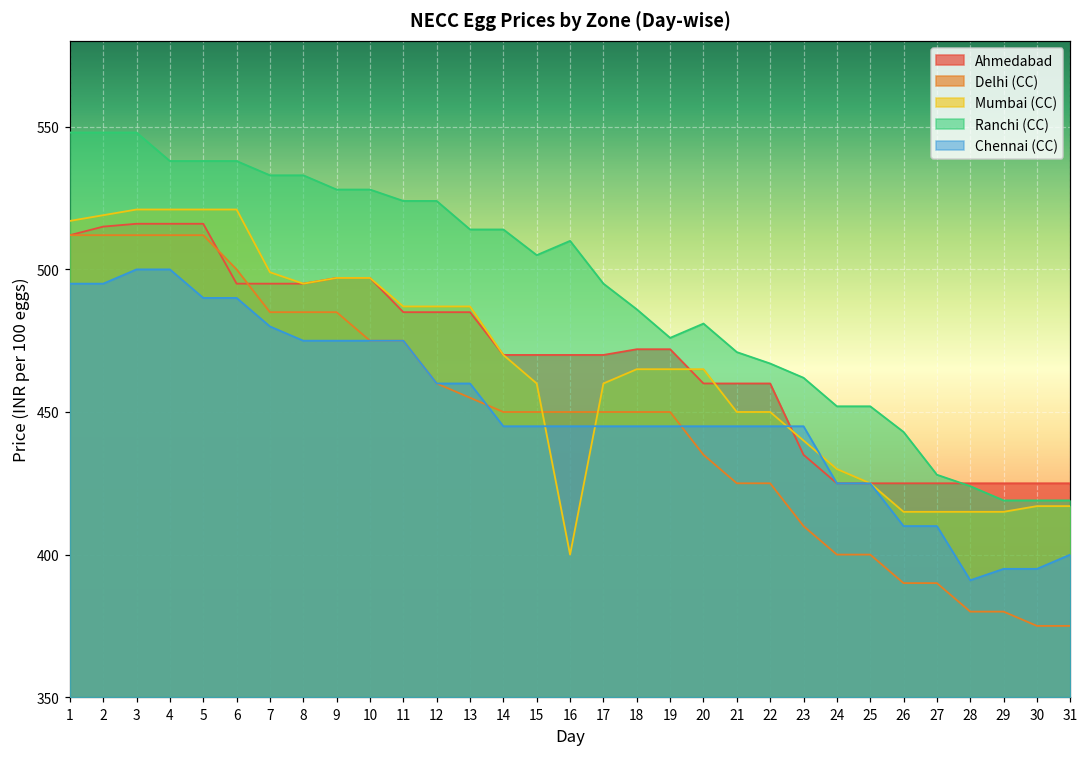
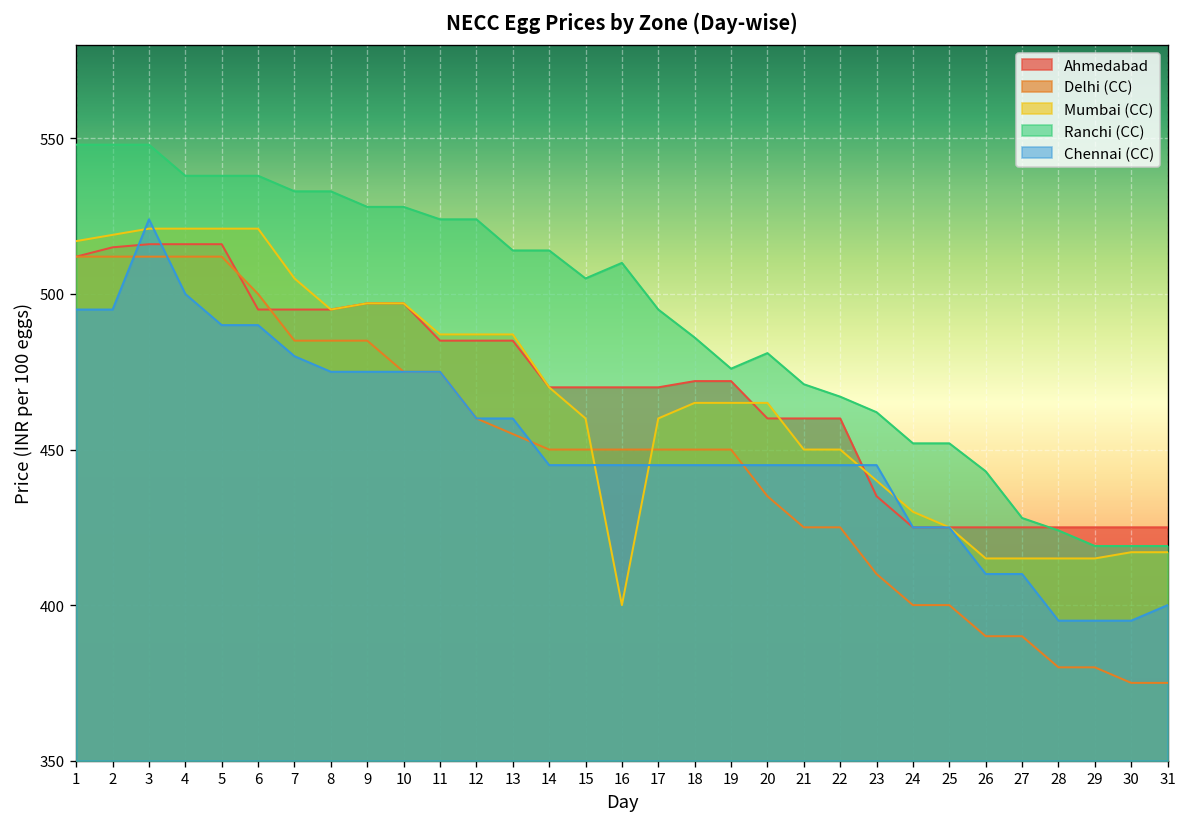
Chennai (CC), 3: 500 -> 524
Mumbai (CC), 7: 499 -> 505
Chennai (CC), 28: 391 -> 395
